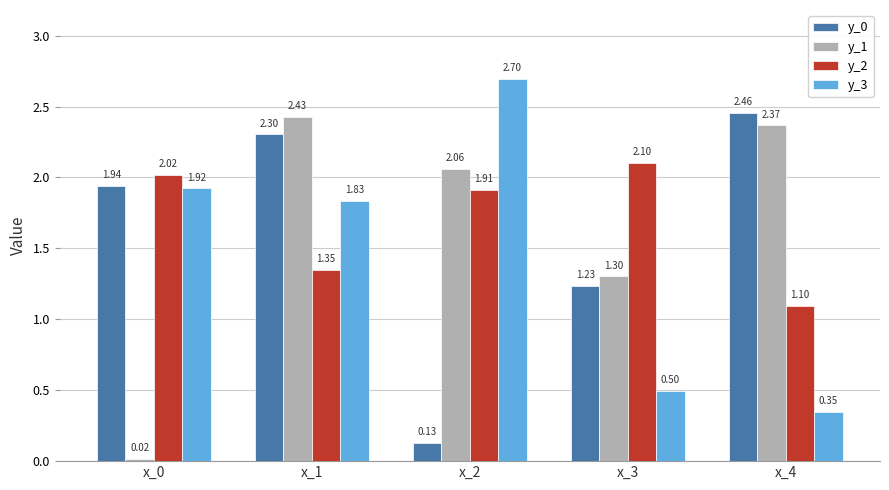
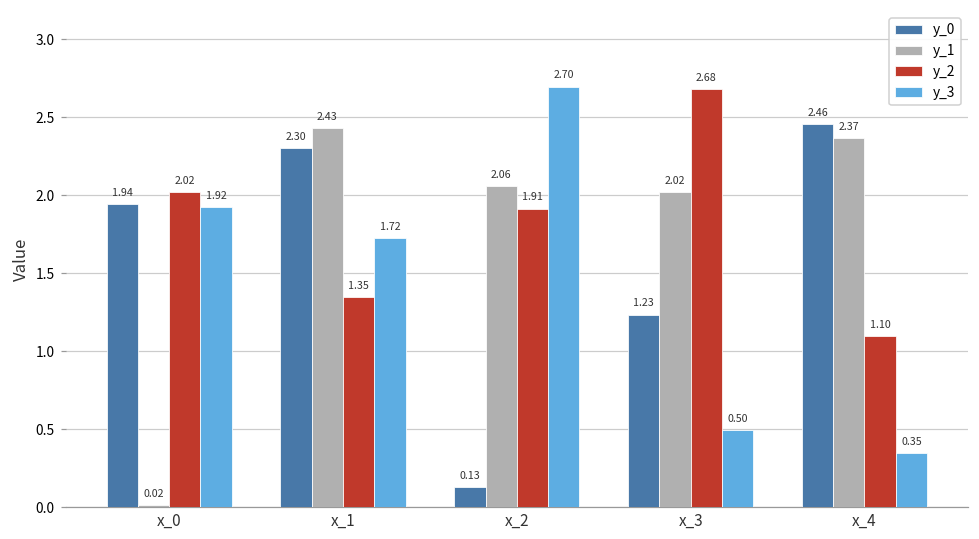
y_3, x_1: 1.83 -> 1.72
y_1, x_3: 1.30 -> 2.02
y_2, x_3: 2.10 -> 2.68
